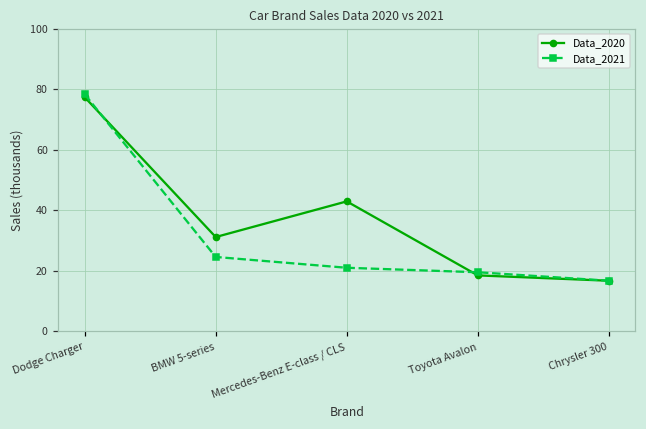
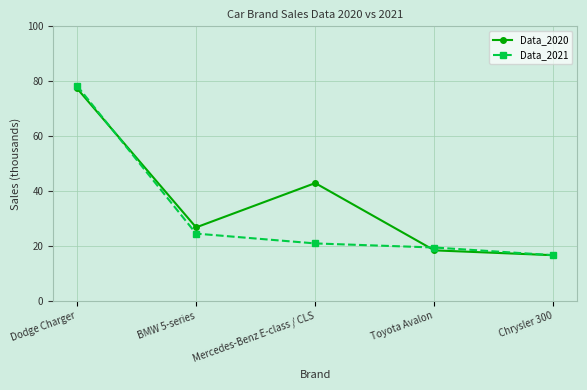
Data_2020, BMW 5-series: 31 -> 27
